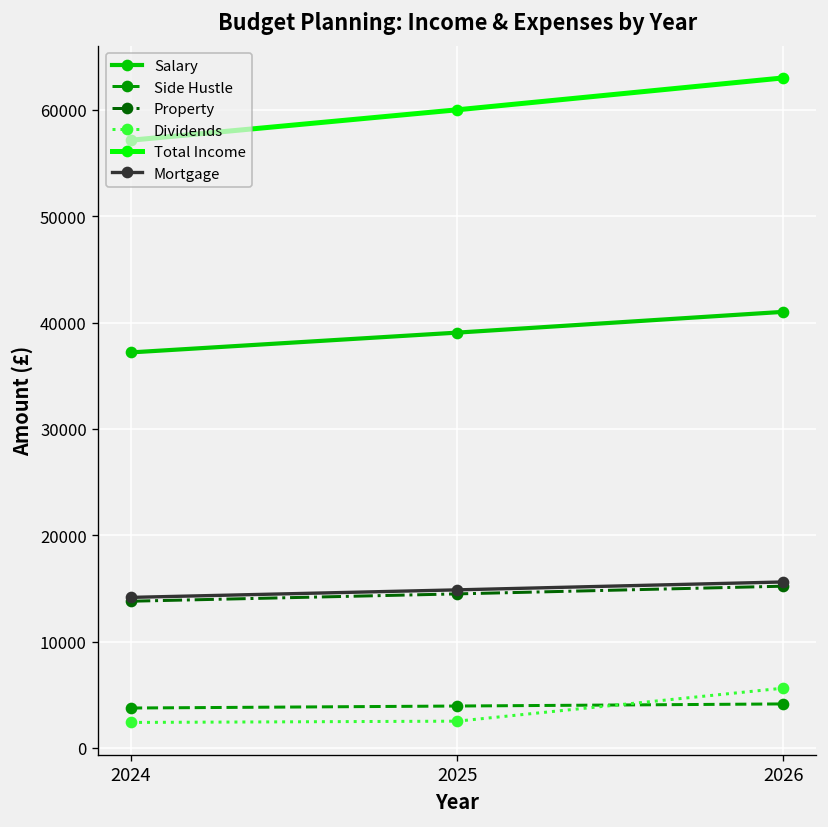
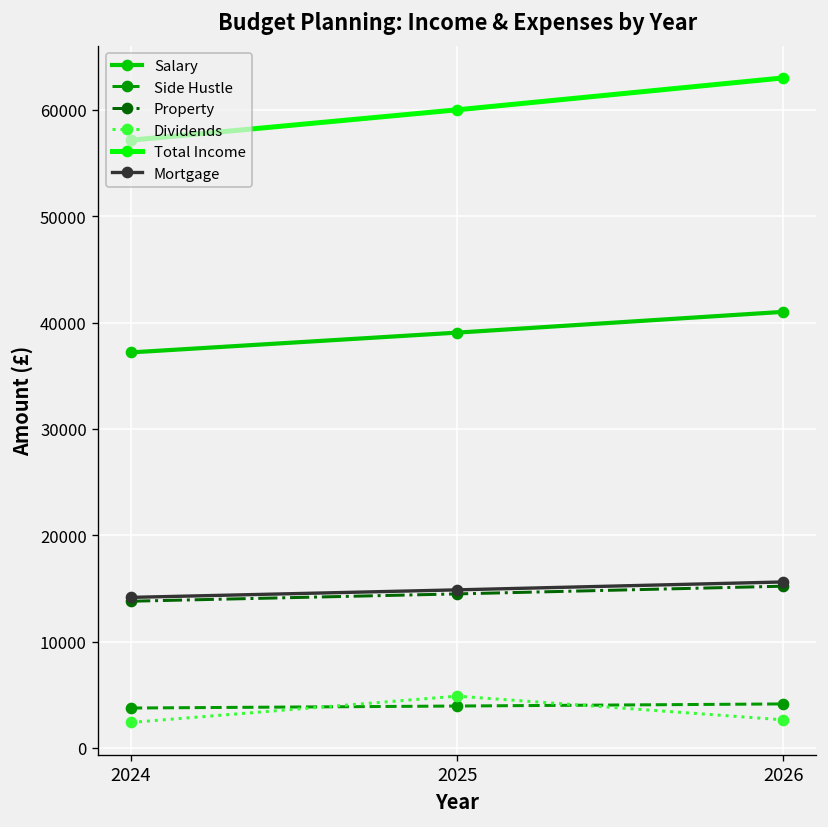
Dividends, 2025: 3000 -> 5000
Dividends, 2026: 6000 -> 3000
